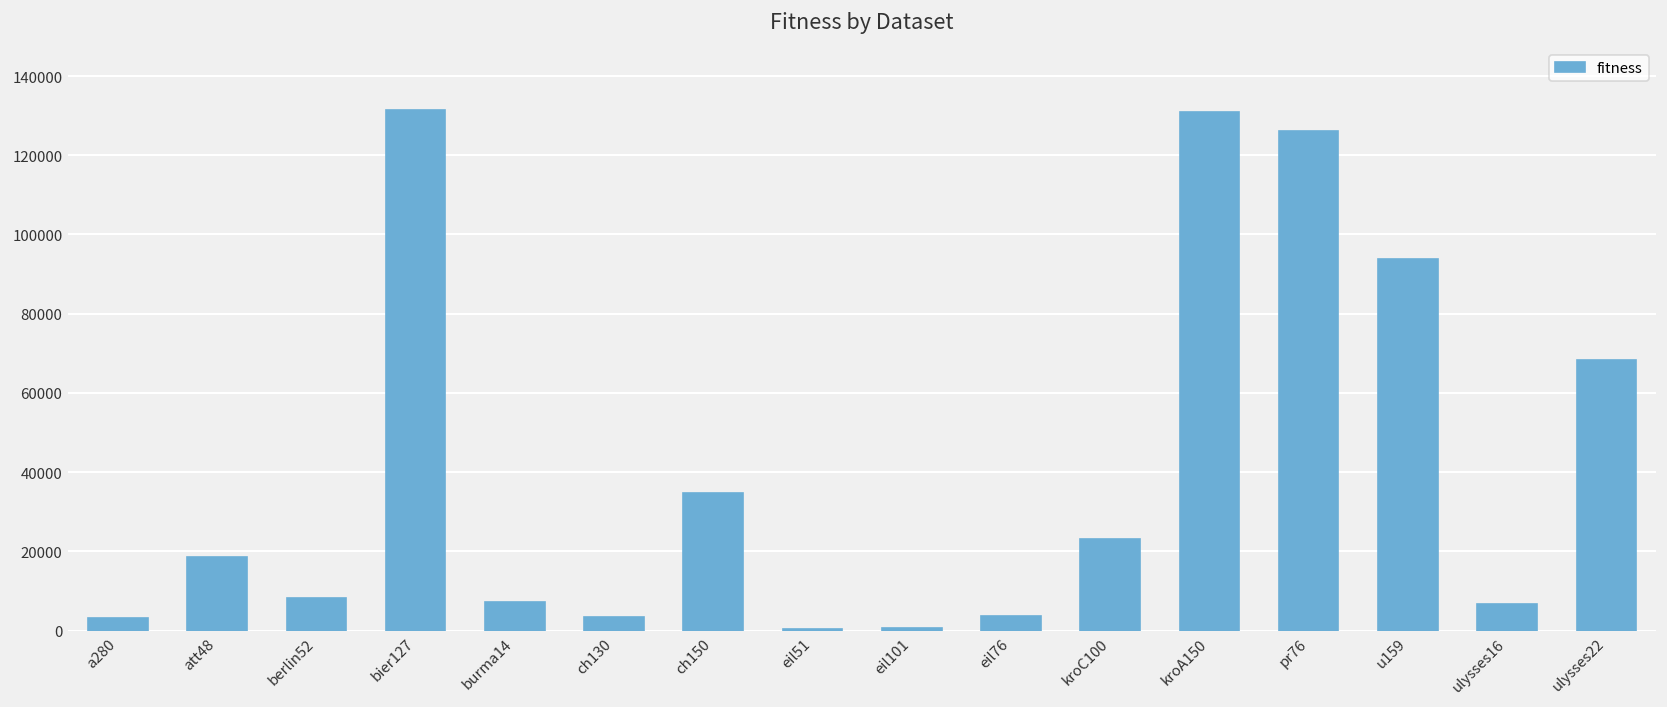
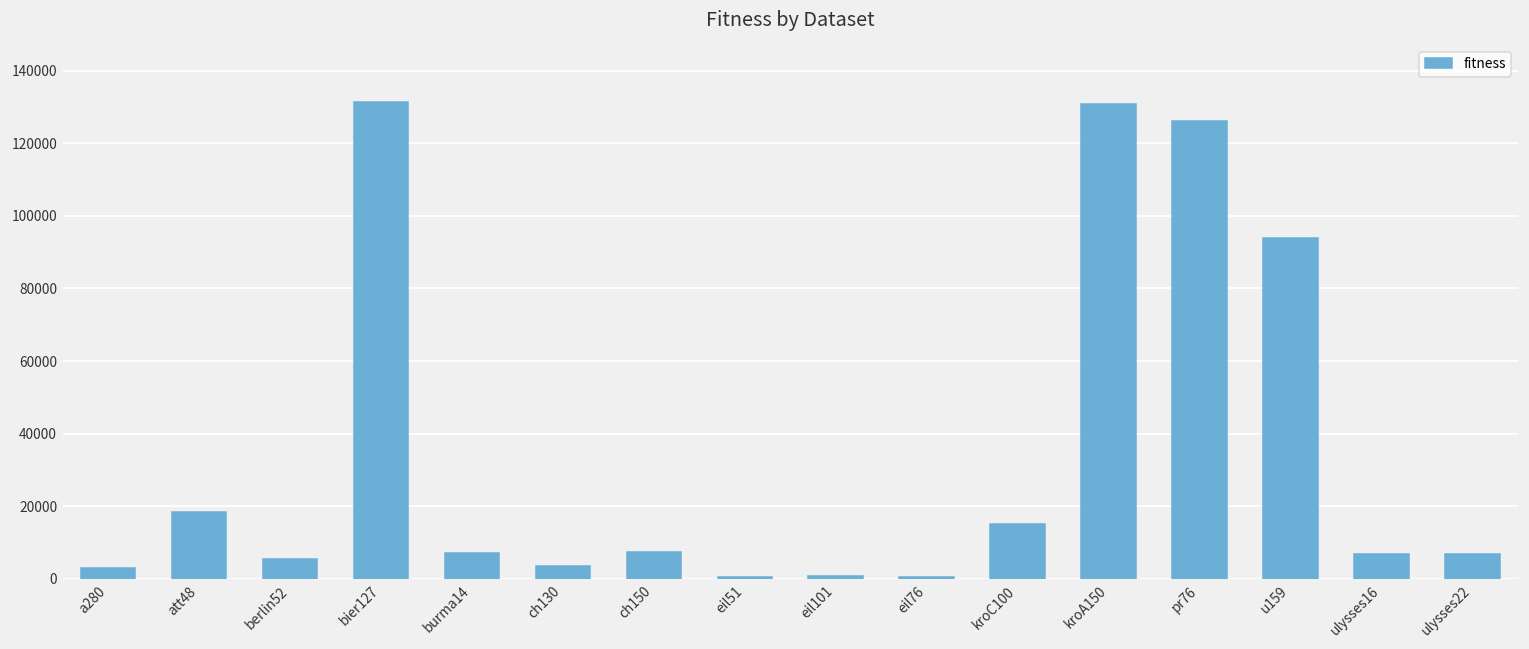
berlin52: 8000 -> 5000
ch150: 35000 -> 7000
eil76: 4000 -> 1000
kroC100: 23000 -> 15000
ulysses22: 68000 -> 7000
